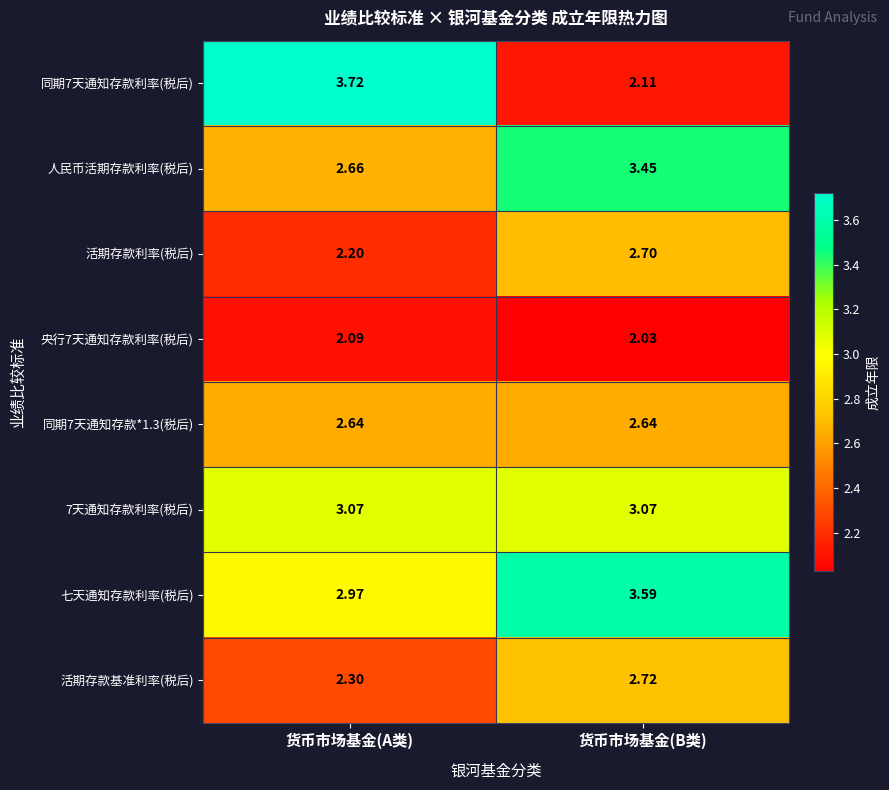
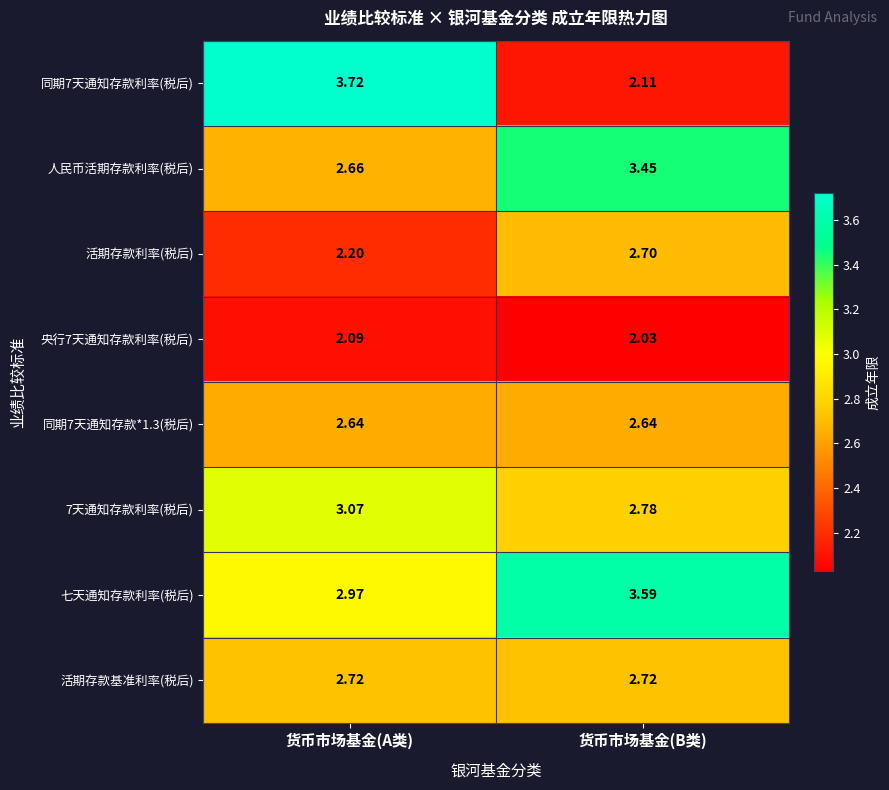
7天通知存款利率(税后), 货币市场基金(B类): 3.07 -> 2.78
活期存款基准利率(税后), 货币市场基金(A类): 2.30 -> 2.72
